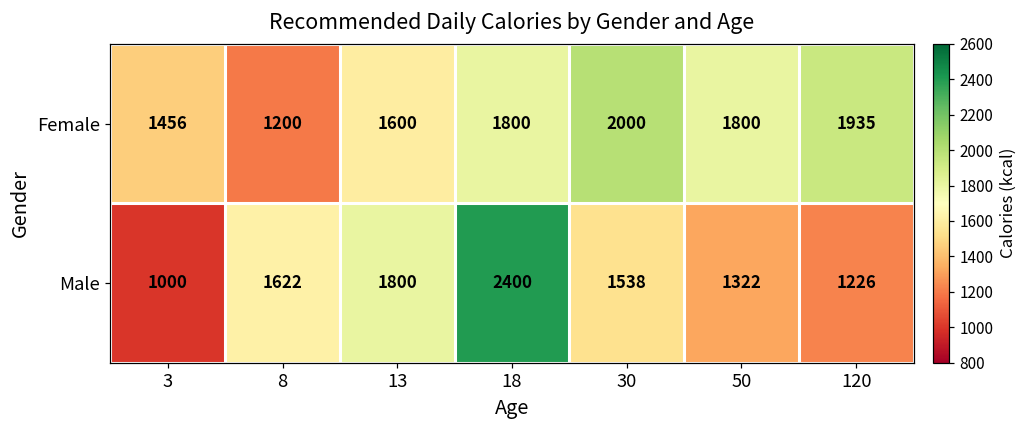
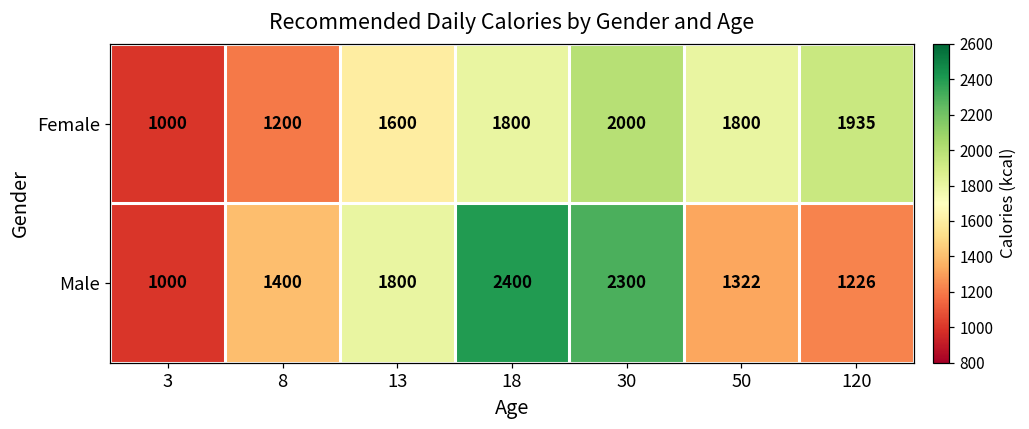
Female, 3: 1456 -> 1000
Male, 8: 1622 -> 1400
Male, 30: 1538 -> 2300
